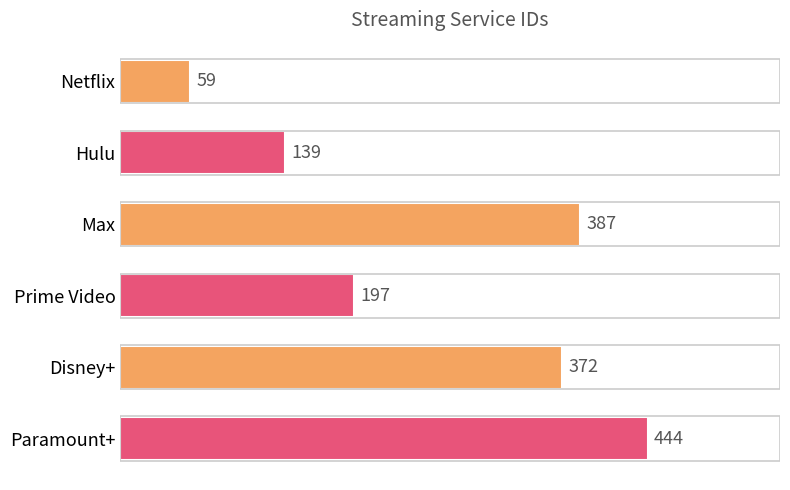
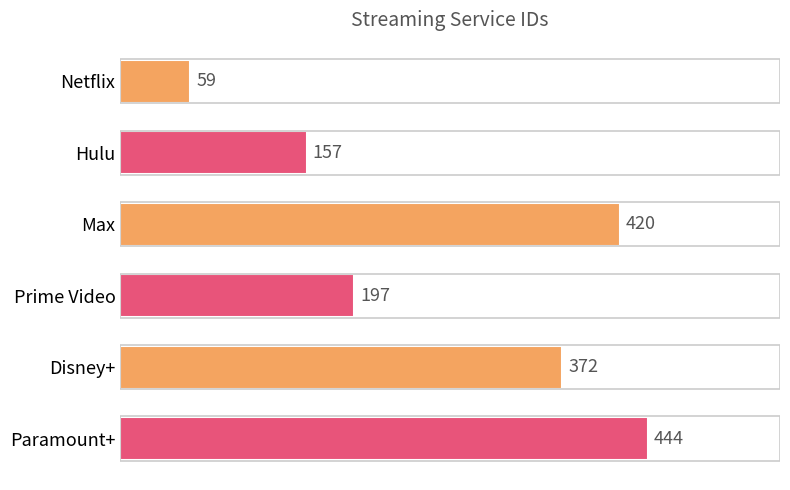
Hulu: 139 -> 157
Max: 387 -> 420
